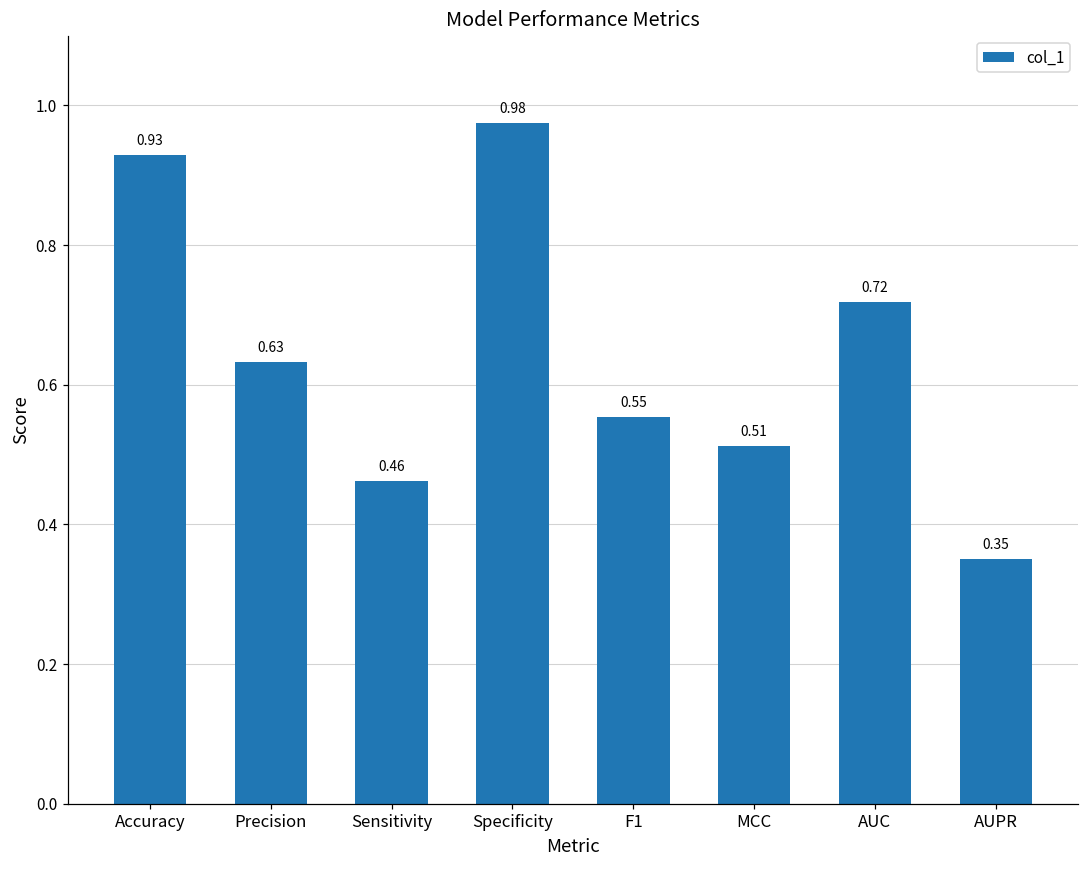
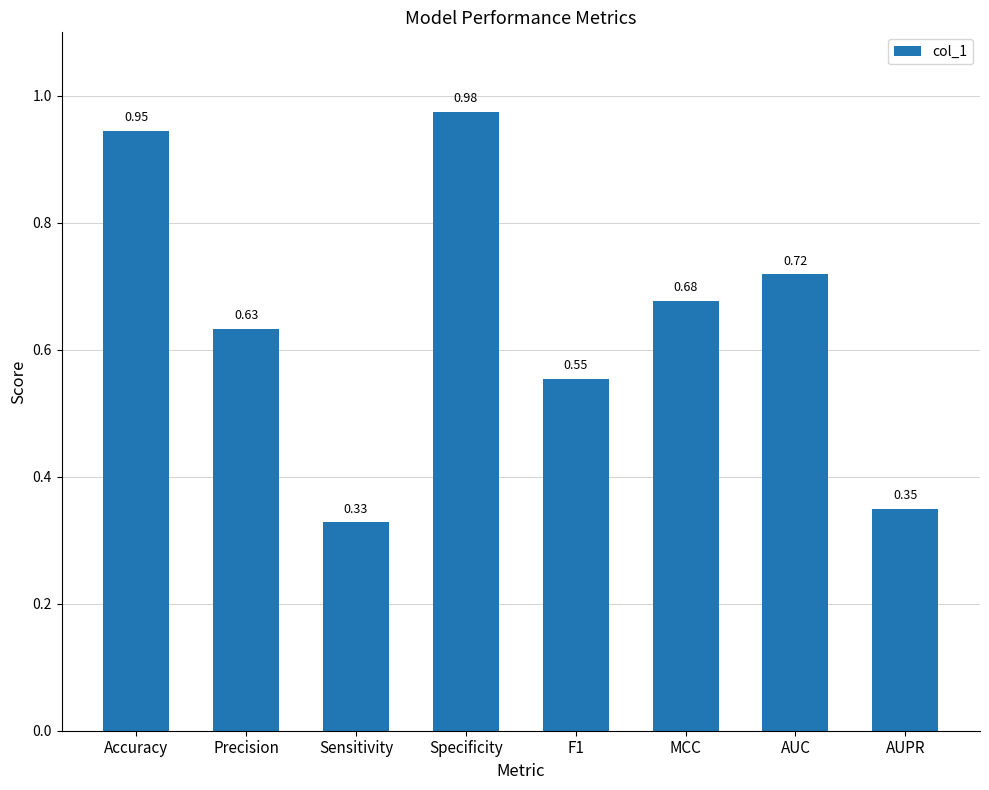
Accuracy: 0.93 -> 0.95
Sensitivity: 0.46 -> 0.33
MCC: 0.51 -> 0.68
